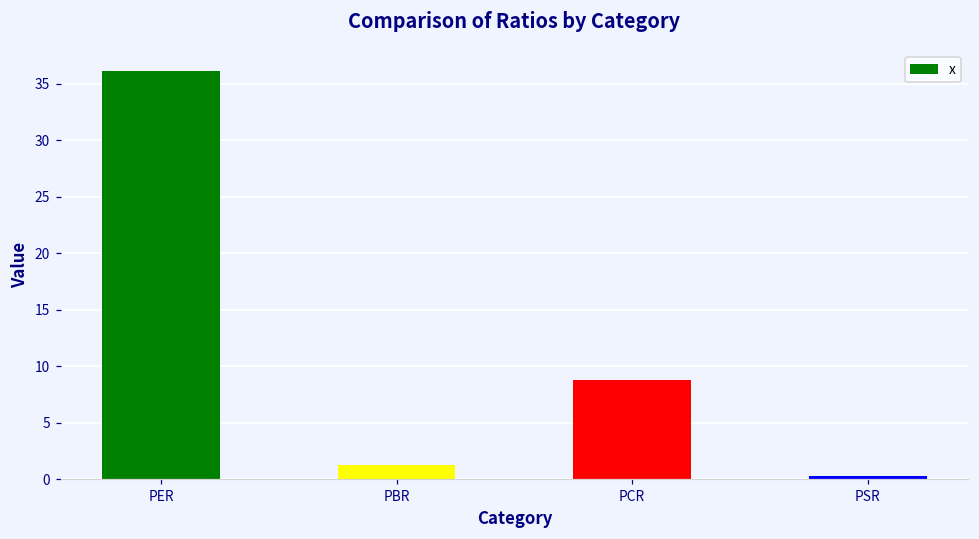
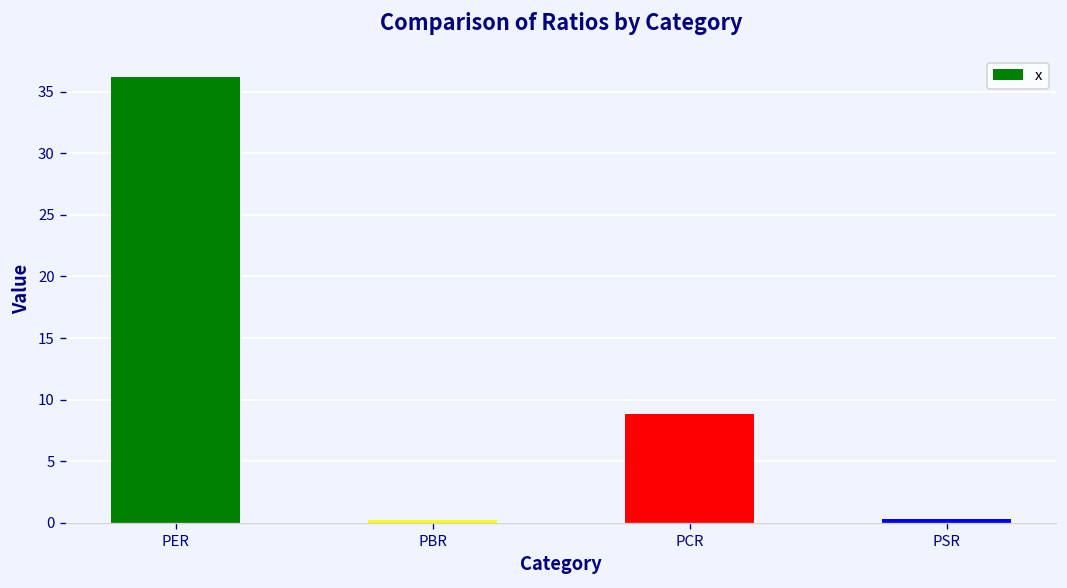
PBR: 1.3 -> 0.2
